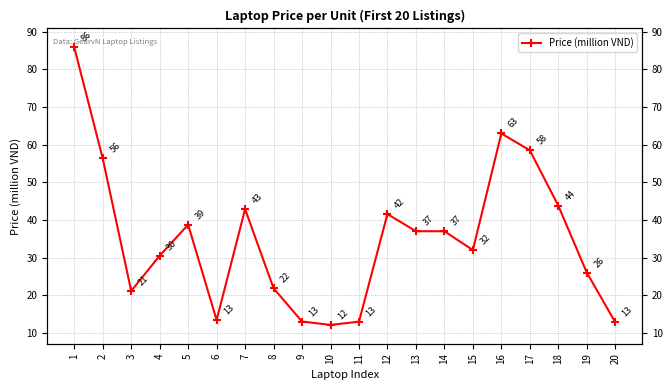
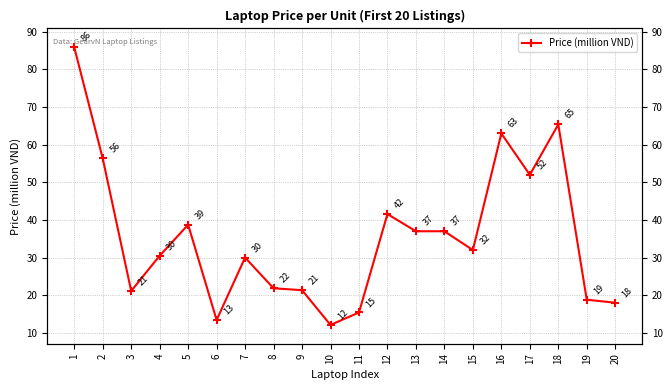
7: 43 -> 30
9: 13 -> 21
11: 13 -> 15
17: 58 -> 52
18: 44 -> 65
19: 26 -> 19
20: 13 -> 18
